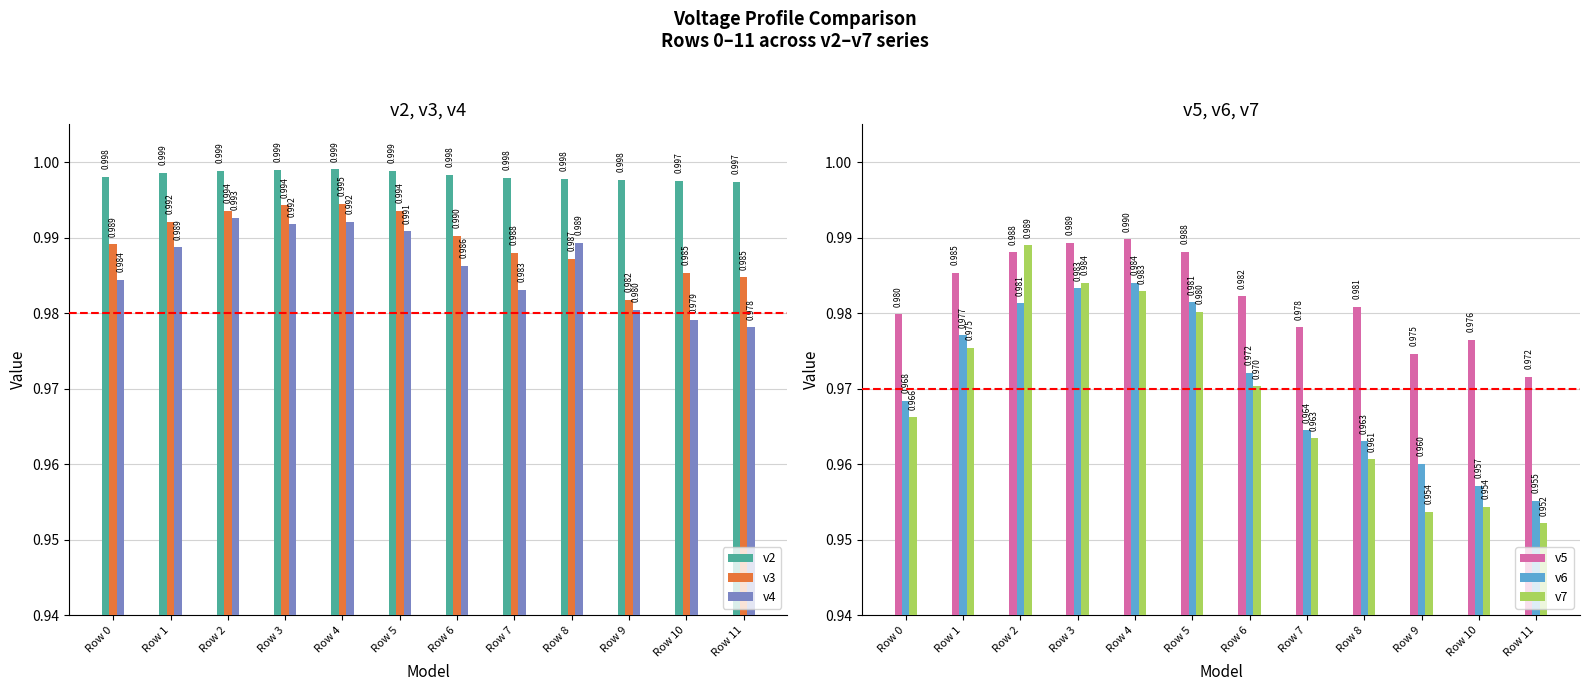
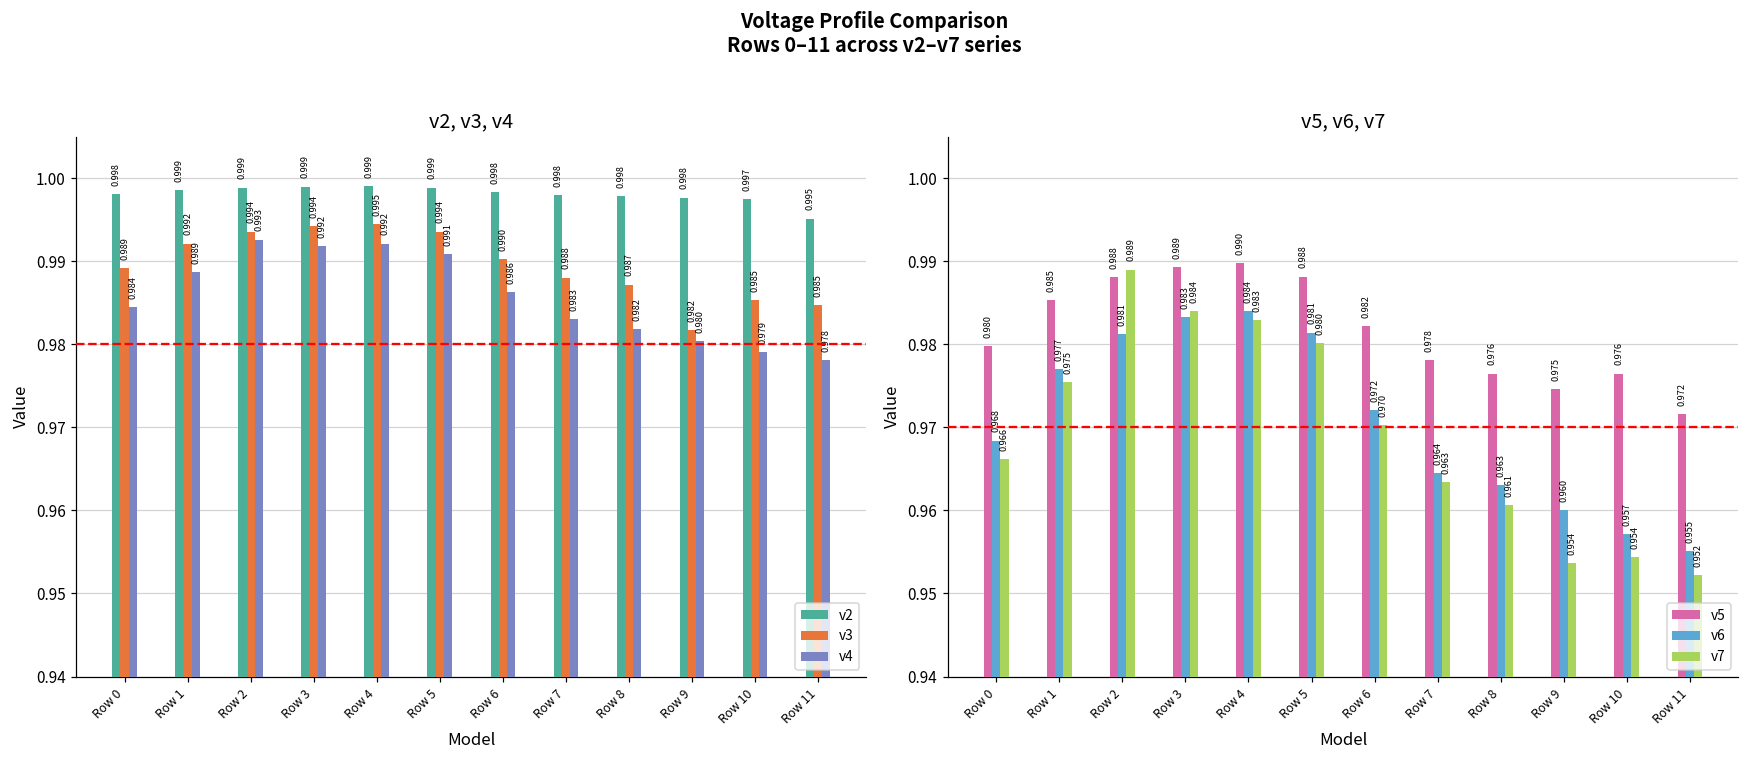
v2, v3, v4, v4, Row 8: 0.989 -> 0.982
v2, v3, v4, v2, Row 11: 0.997 -> 0.995
v5, v6, v7, v5, Row 8: 0.981 -> 0.976
